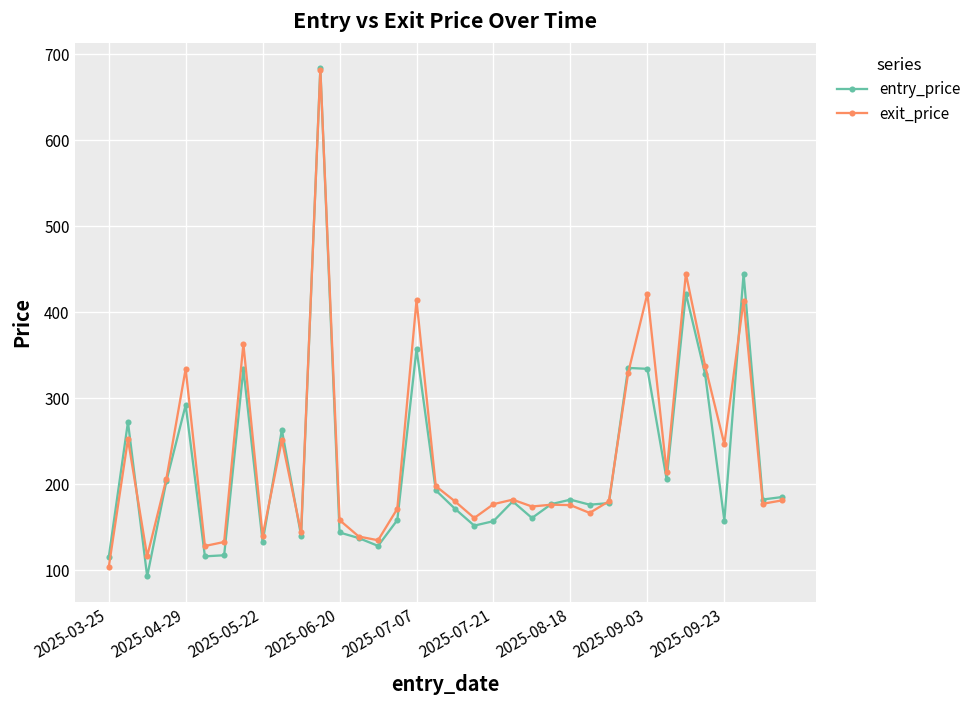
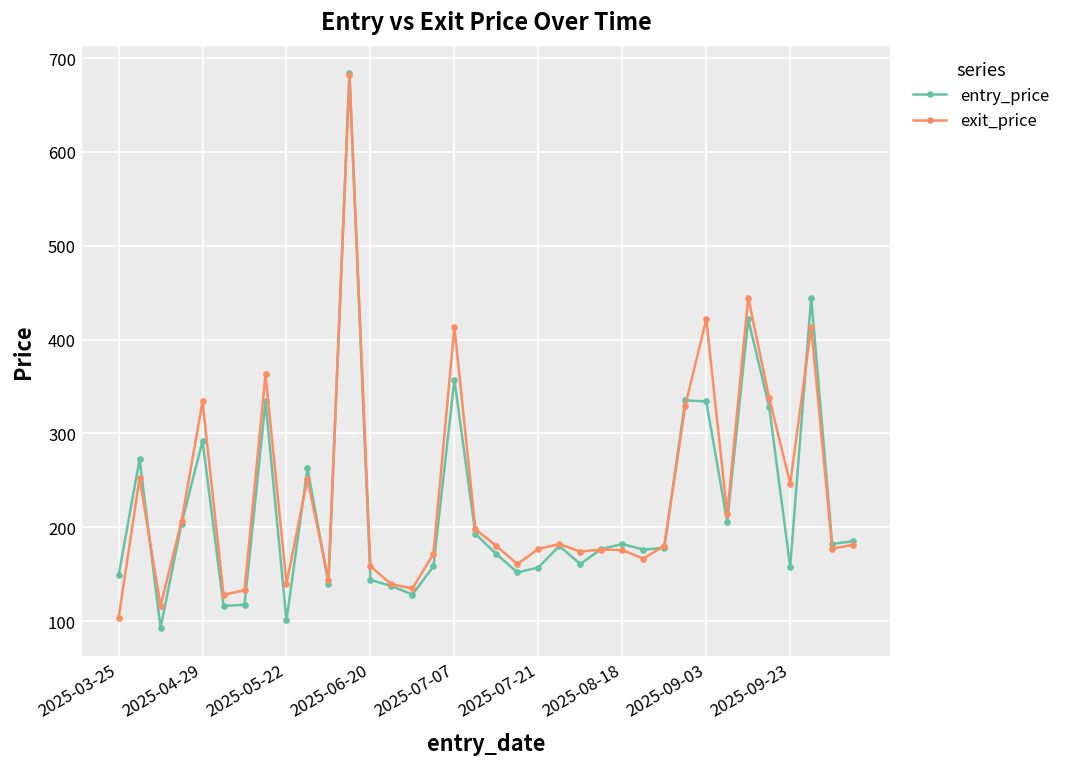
entry_price, 2025-03-25: 110 -> 150
entry_price, 2025-05-22: 130 -> 100
